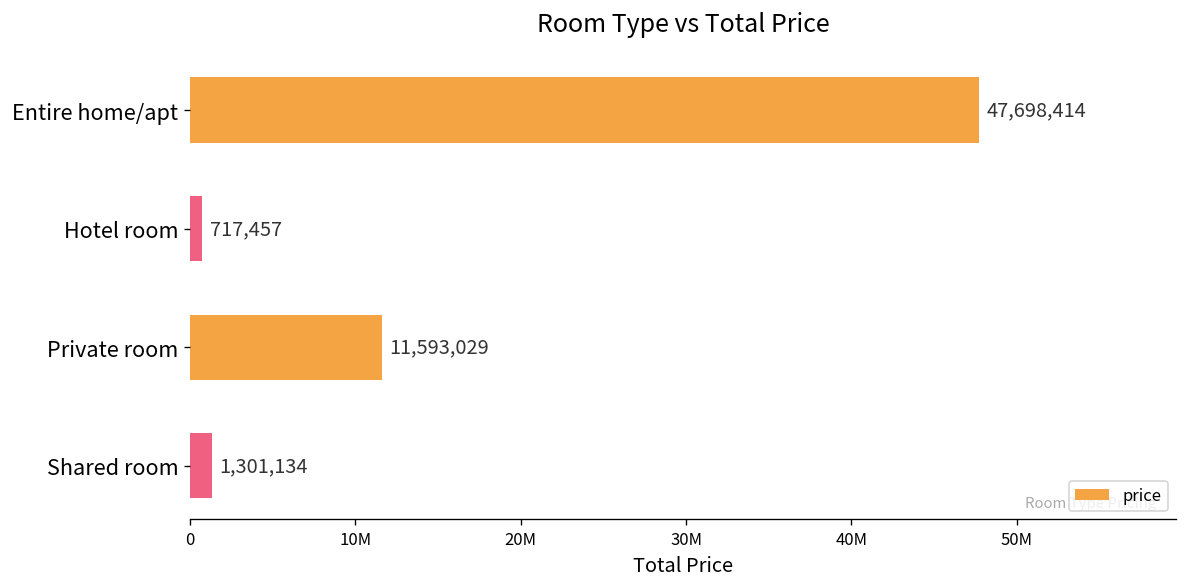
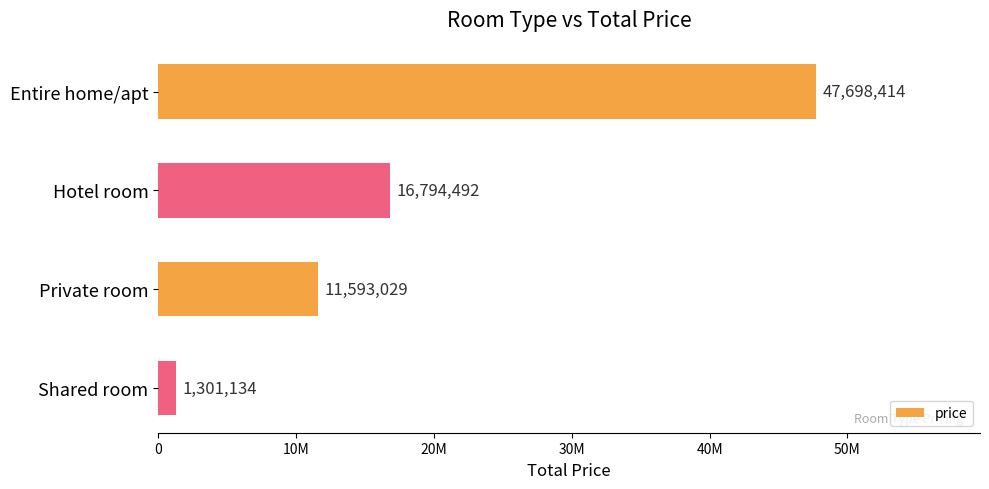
Hotel room: 717,457 -> 16,794,492
